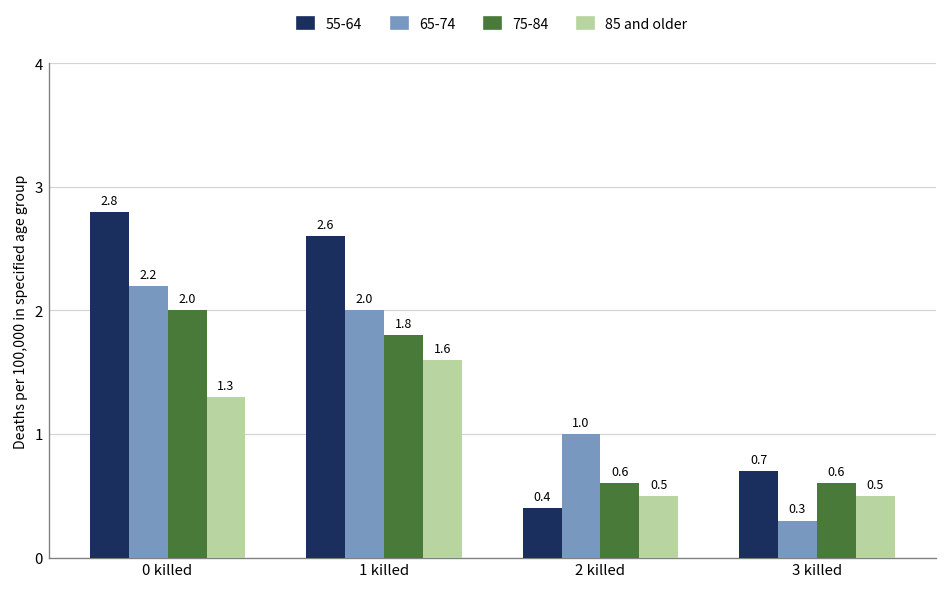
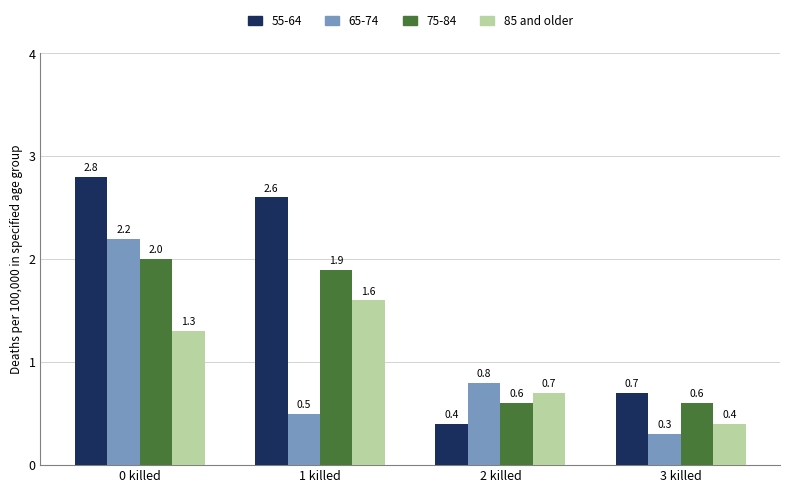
65-74, 1 killed: 2.0 -> 0.5
75-84, 1 killed: 1.8 -> 1.9
65-74, 2 killed: 1.0 -> 0.8
85 and older, 2 killed: 0.5 -> 0.7
85 and older, 3 killed: 0.5 -> 0.4
